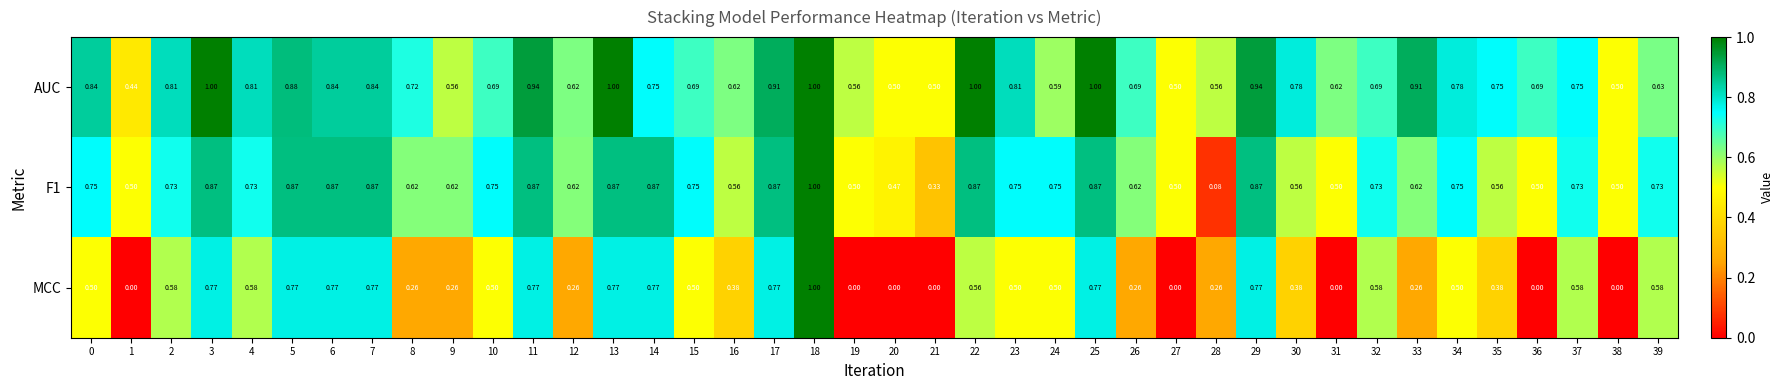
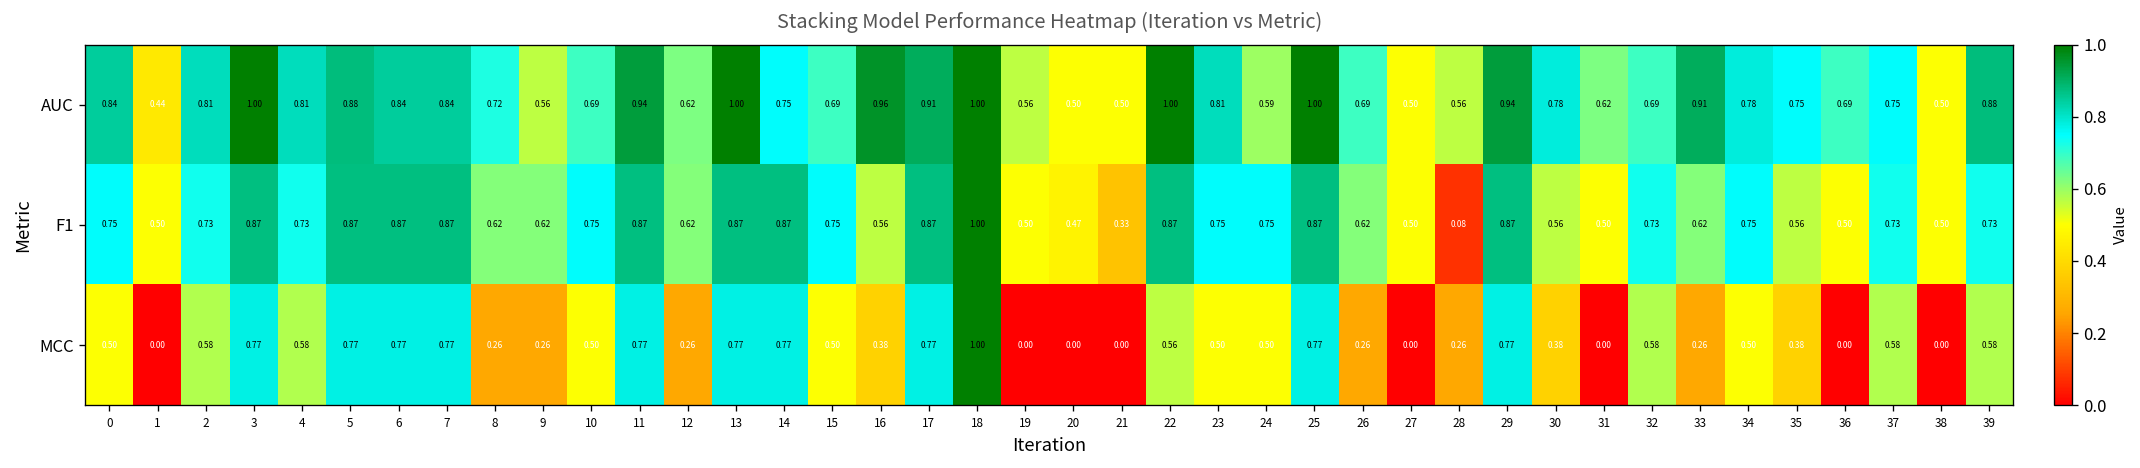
AUC, 16: 0.62 -> 0.96
AUC, 39: 0.63 -> 0.88
